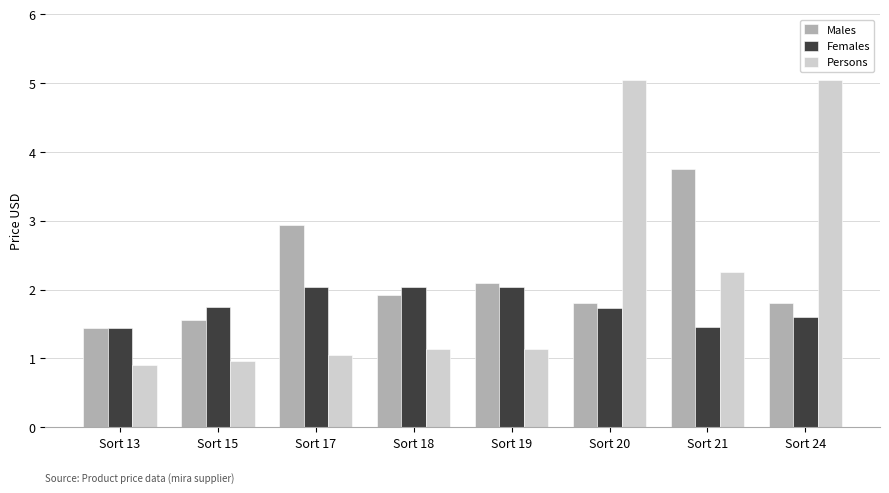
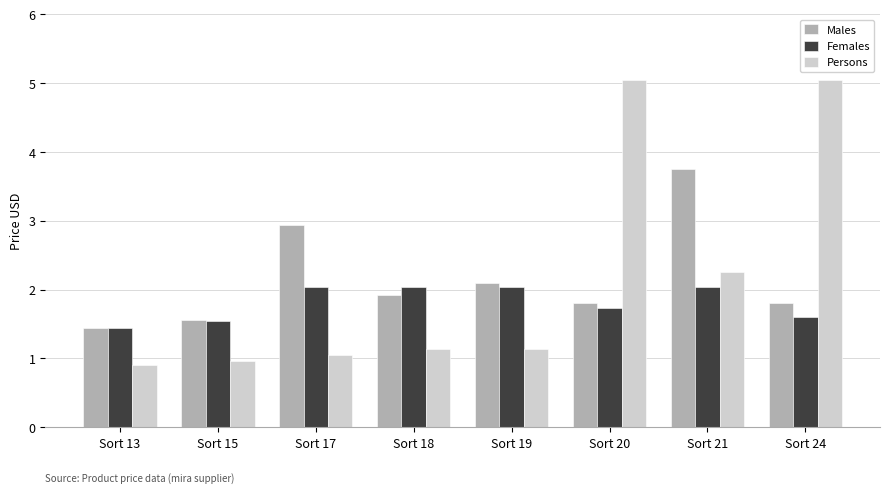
Females, Sort 15: 1.7 -> 1.6
Females, Sort 21: 1.5 -> 2.0
